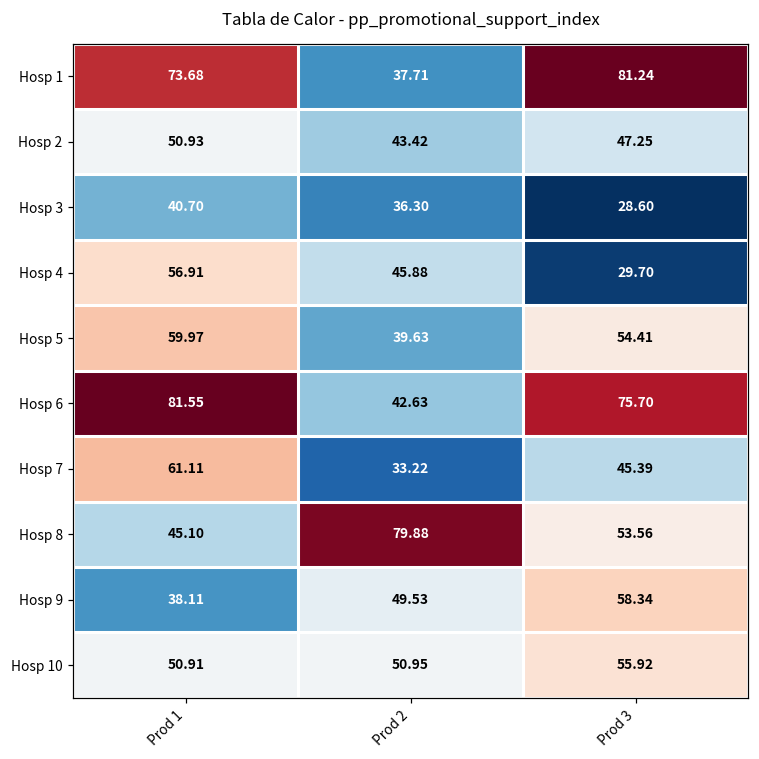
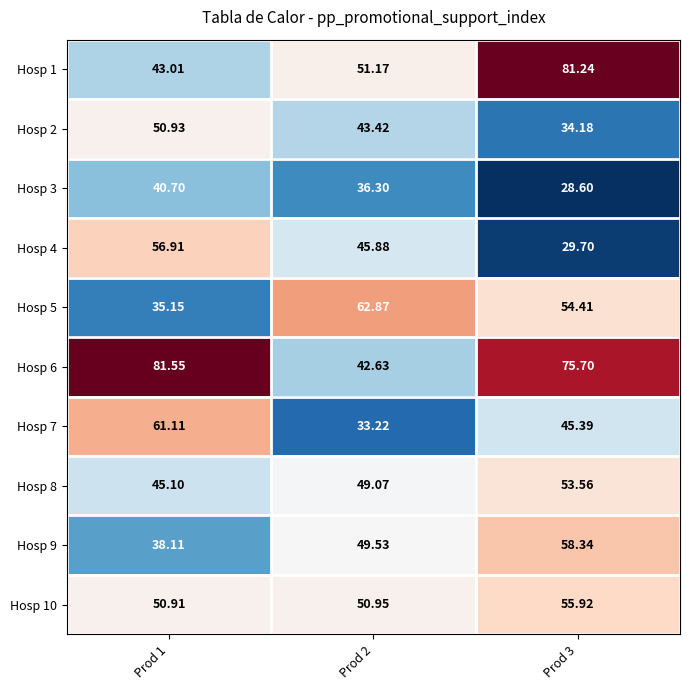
Hosp 1, Prod 1: 73.68 -> 43.01
Hosp 1, Prod 2: 37.71 -> 51.17
Hosp 2, Prod 3: 47.25 -> 34.18
Hosp 5, Prod 1: 59.97 -> 35.15
Hosp 5, Prod 2: 39.63 -> 62.87
Hosp 8, Prod 2: 79.88 -> 49.07
